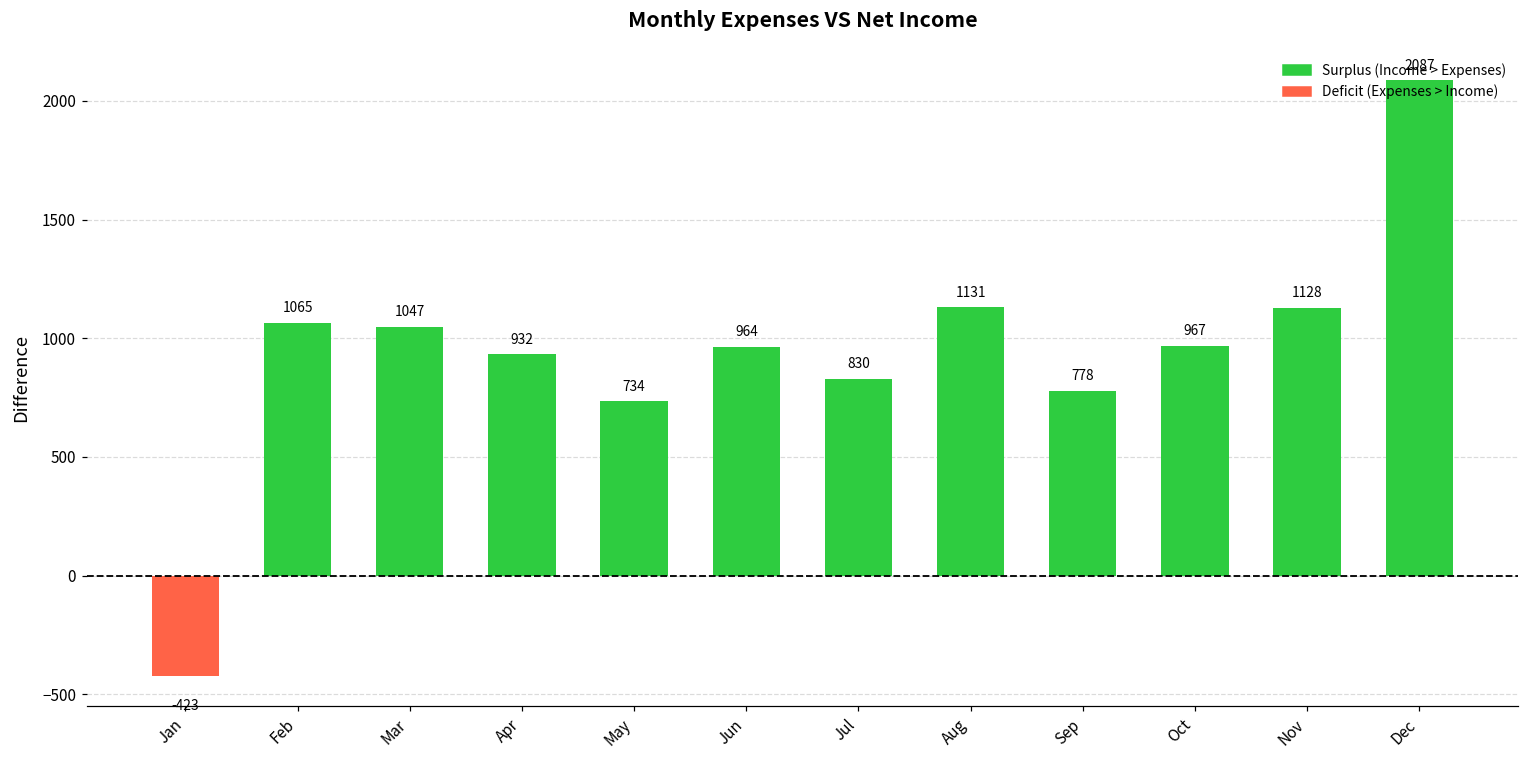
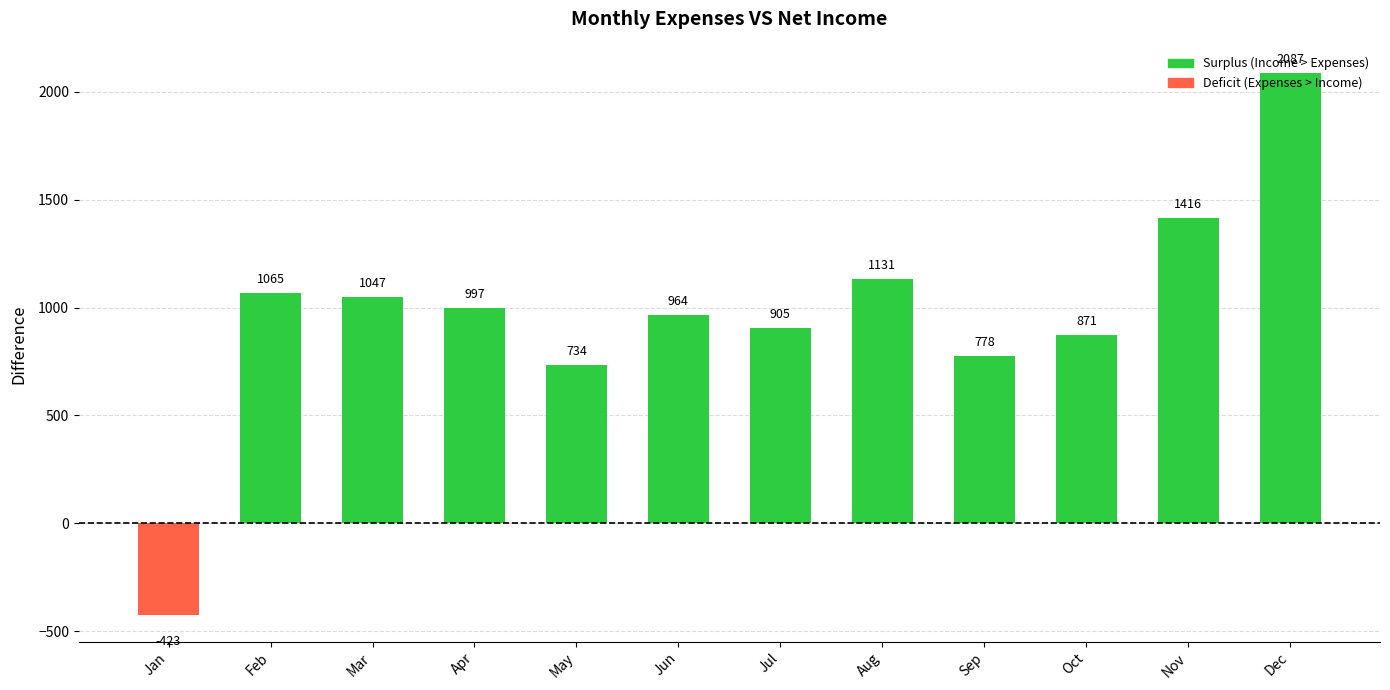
Apr: 932 -> 997
Jul: 830 -> 905
Oct: 967 -> 871
Nov: 1128 -> 1416
